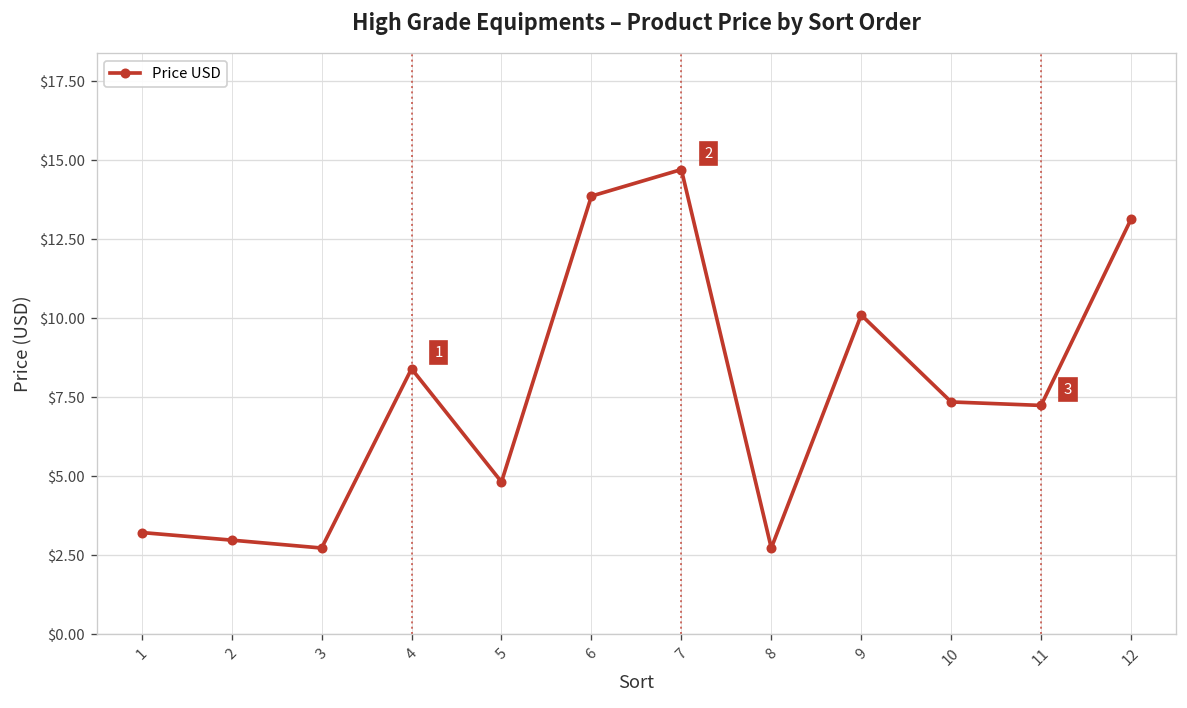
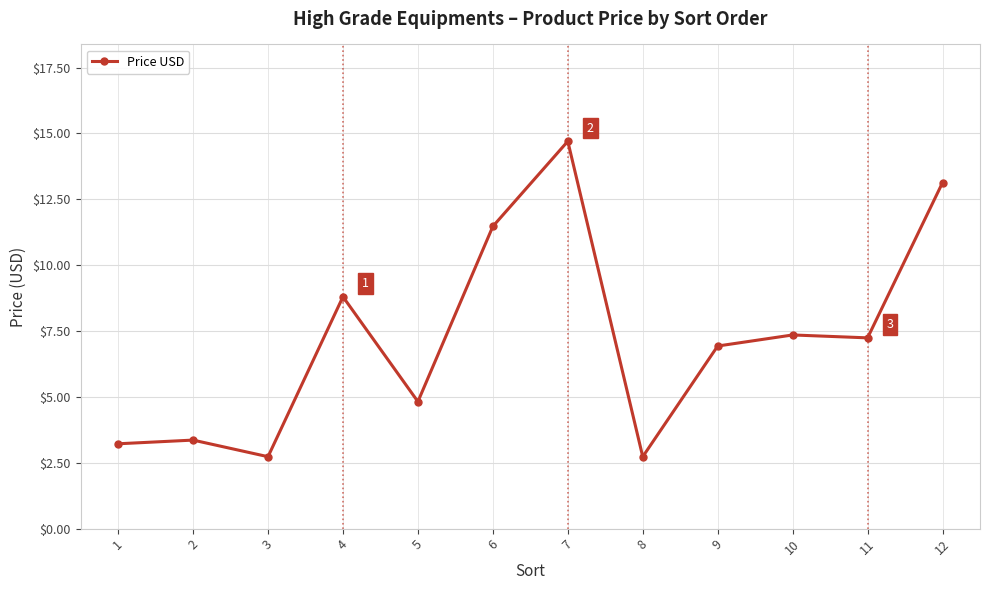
2: $3.0 -> $3.4
4: $8.4 -> $8.8
6: $13.9 -> $11.5
9: $10.1 -> $6.9
